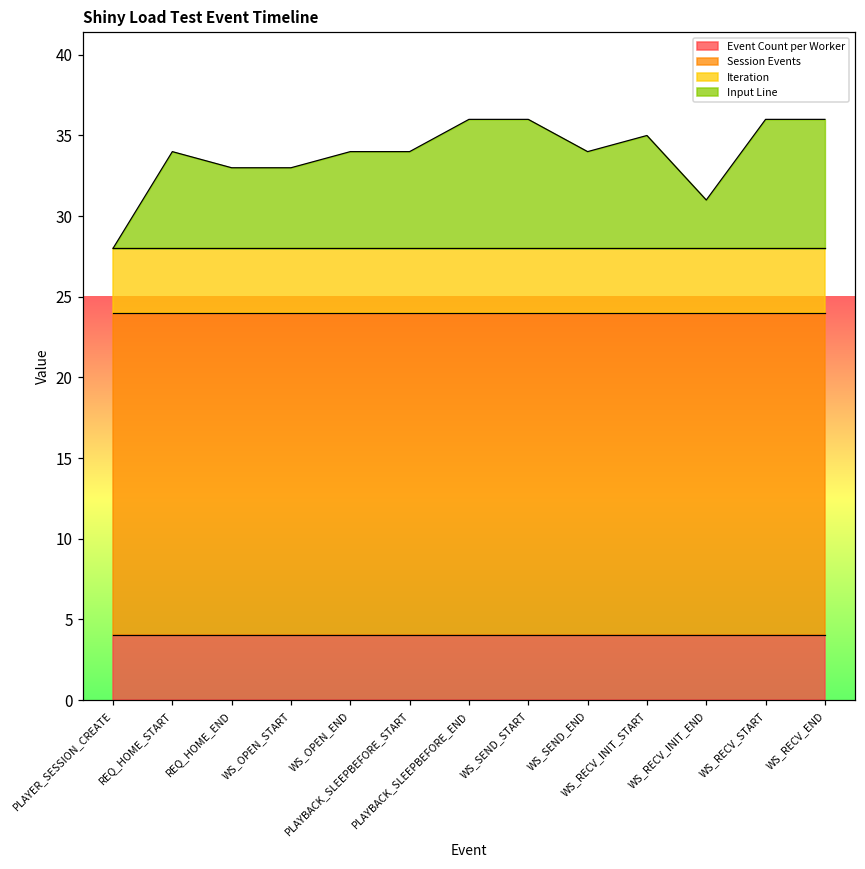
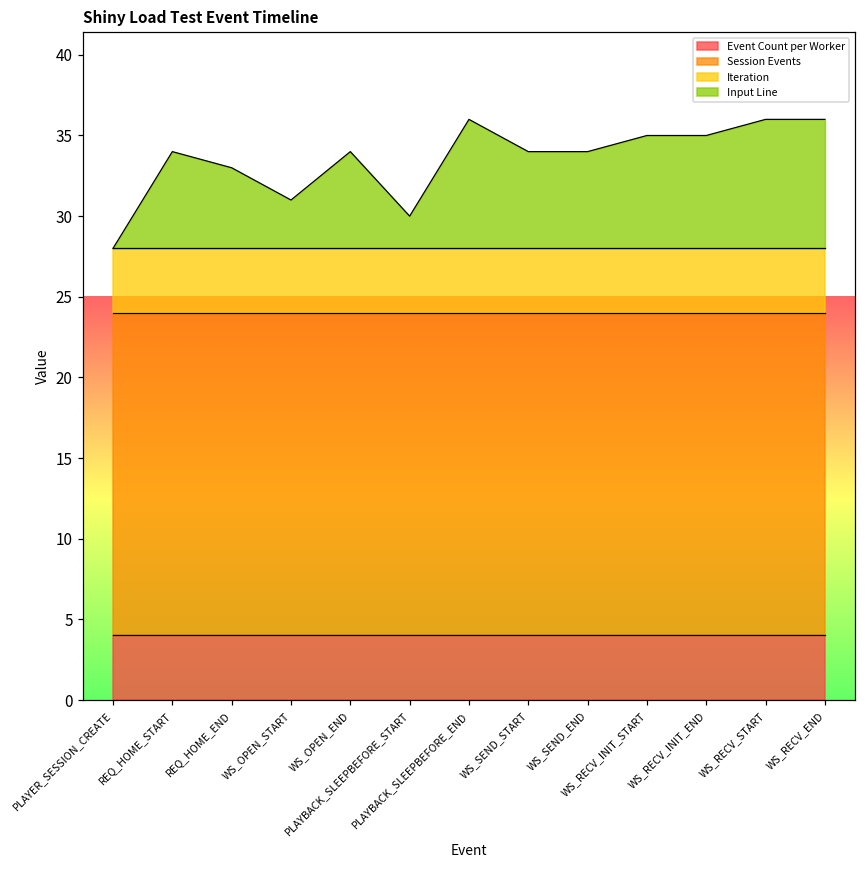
Input Line, WS_OPEN_START: 33.0 -> 31.0
Input Line, PLAYBACK_SLEEPBEFORE_START: 34.0 -> 30.0
Input Line, WS_SEND_START: 36.0 -> 34.0
Input Line, WS_RECV_INIT_END: 31.0 -> 35.0
